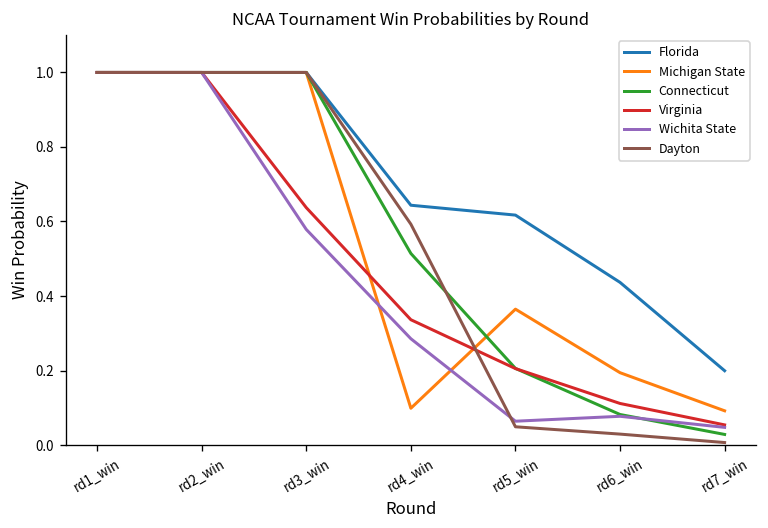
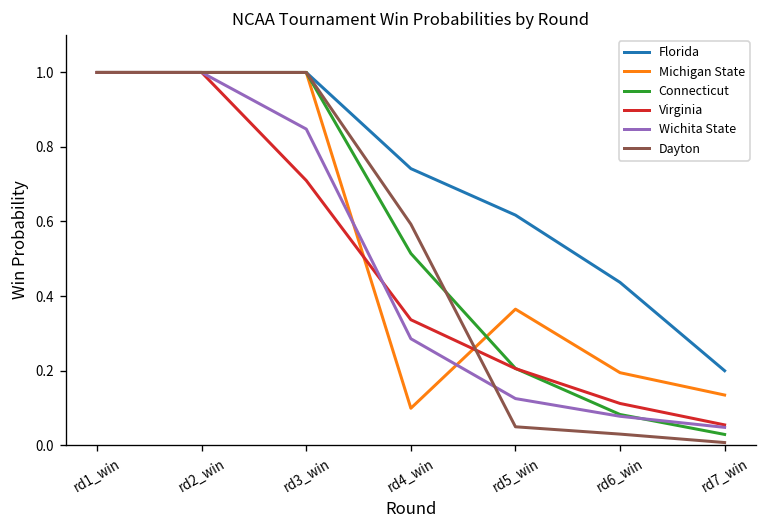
Virginia, rd3_win: 0.64 -> 0.71
Wichita State, rd3_win: 0.58 -> 0.85
Florida, rd4_win: 0.64 -> 0.74
Wichita State, rd5_win: 0.06 -> 0.12
Michigan State, rd7_win: 0.09 -> 0.13
